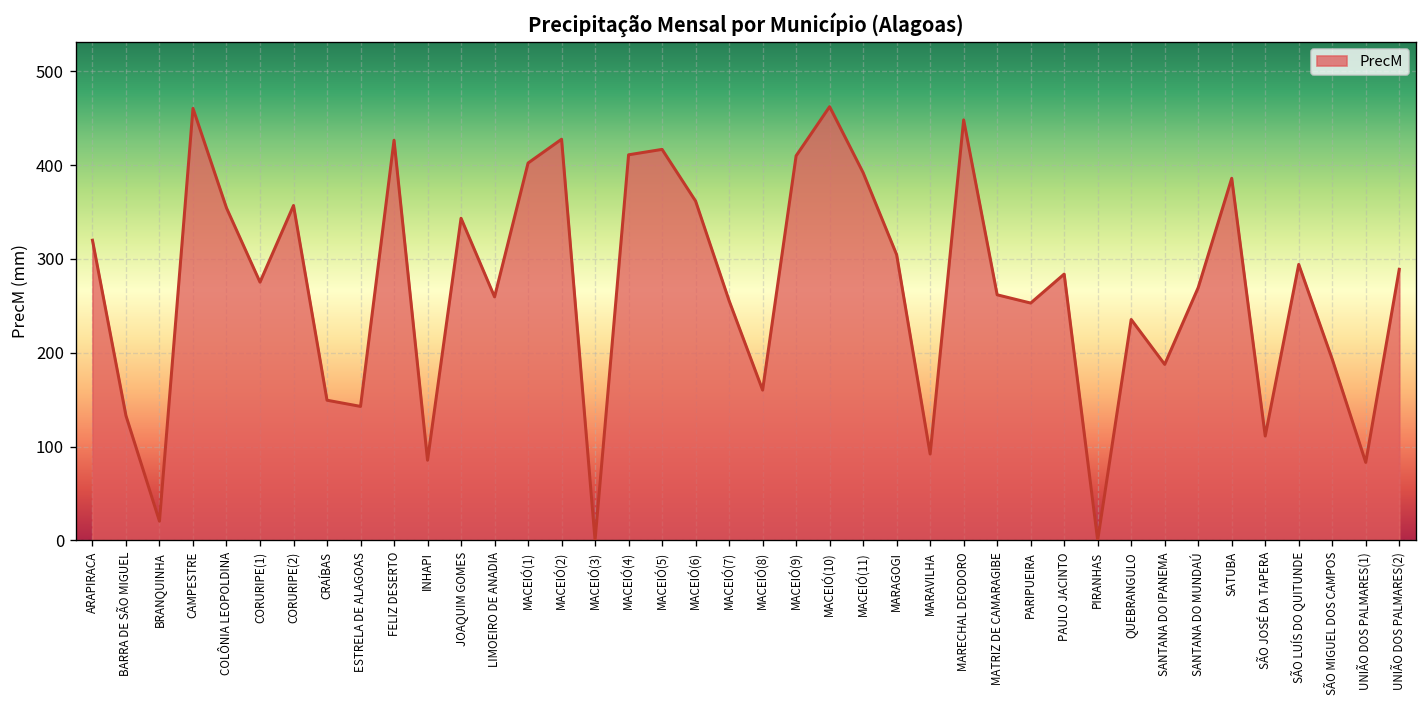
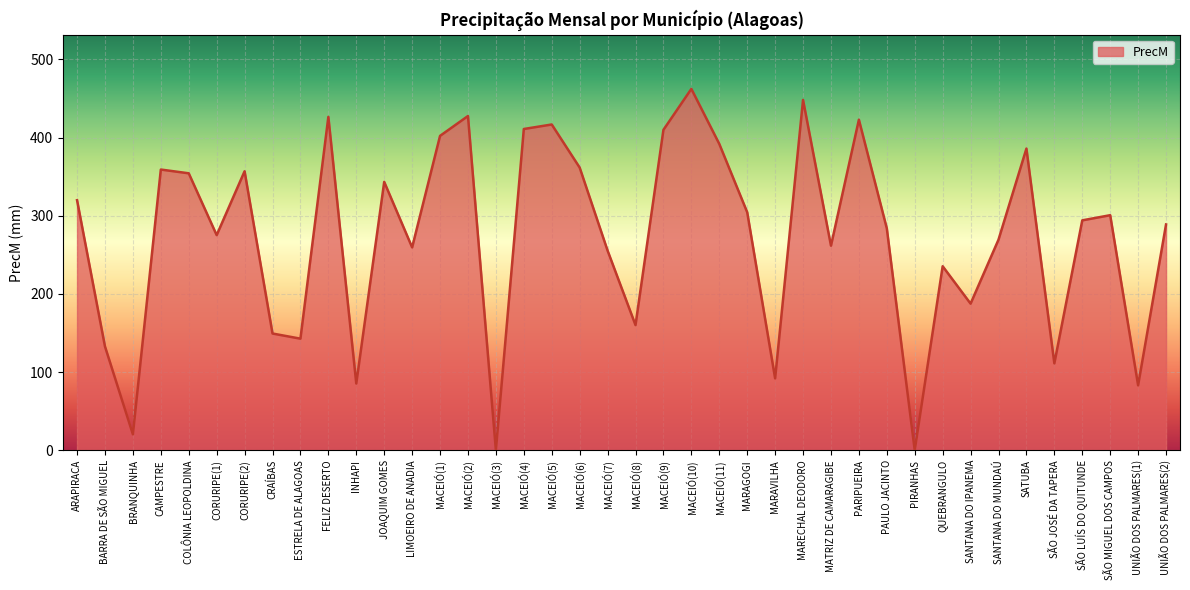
CAMPESTRE: 460 -> 360
PARIPUEIRA: 250 -> 420
SÃO MIGUEL DOS CAMPOS: 190 -> 300
